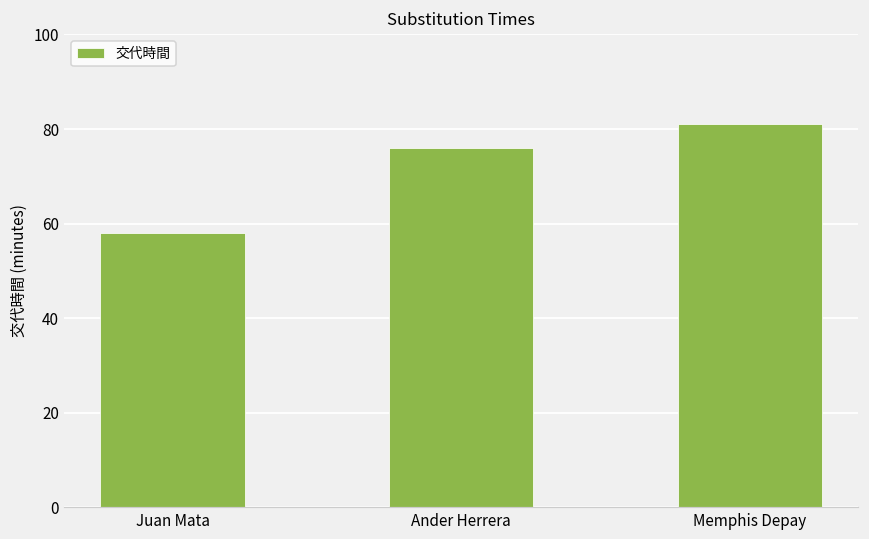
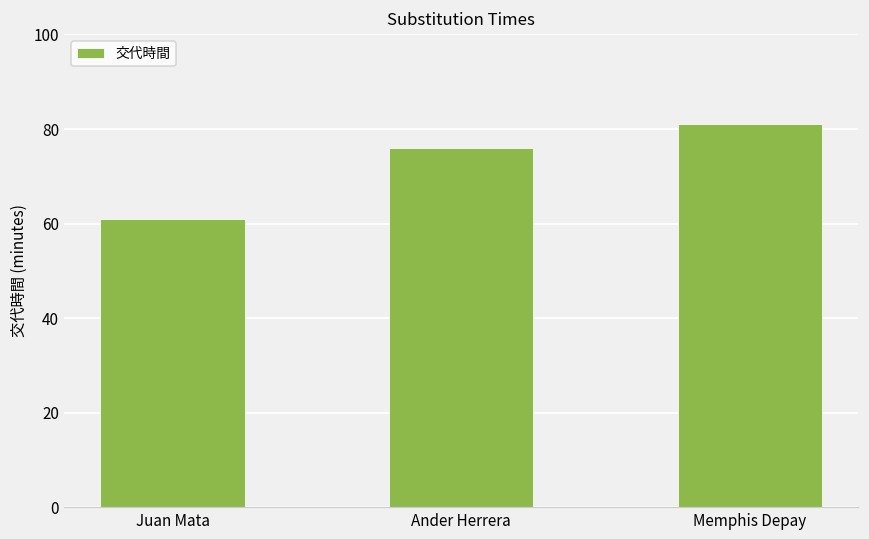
Juan Mata: 58 -> 61
